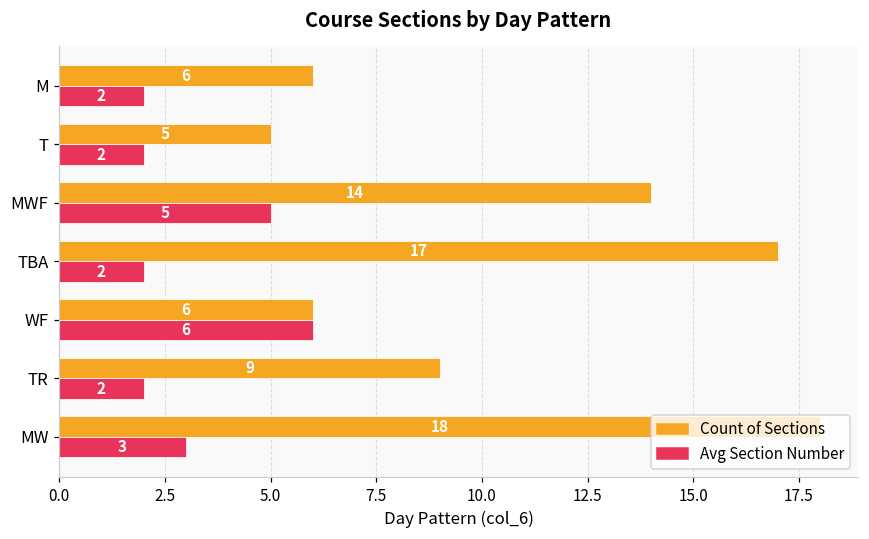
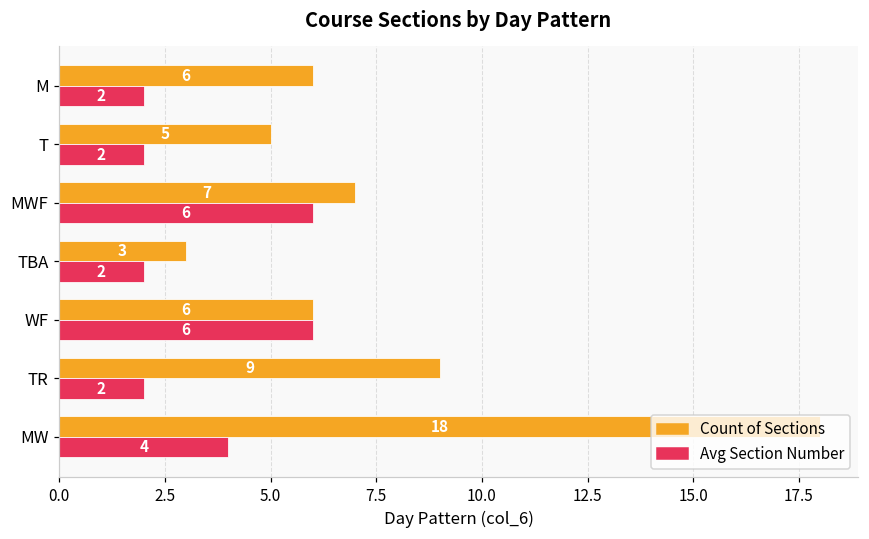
Count of Sections, MWF: 14 -> 7
Avg Section Number, MWF: 5 -> 6
Count of Sections, TBA: 17 -> 3
Avg Section Number, MW: 3 -> 4
